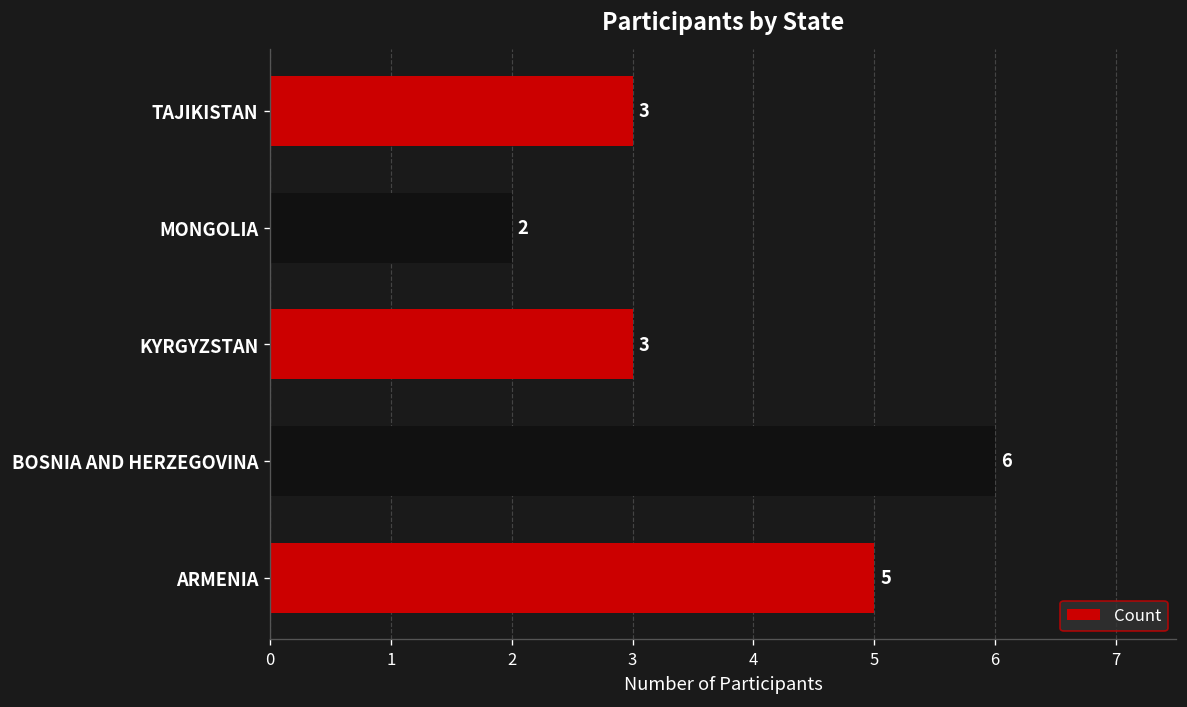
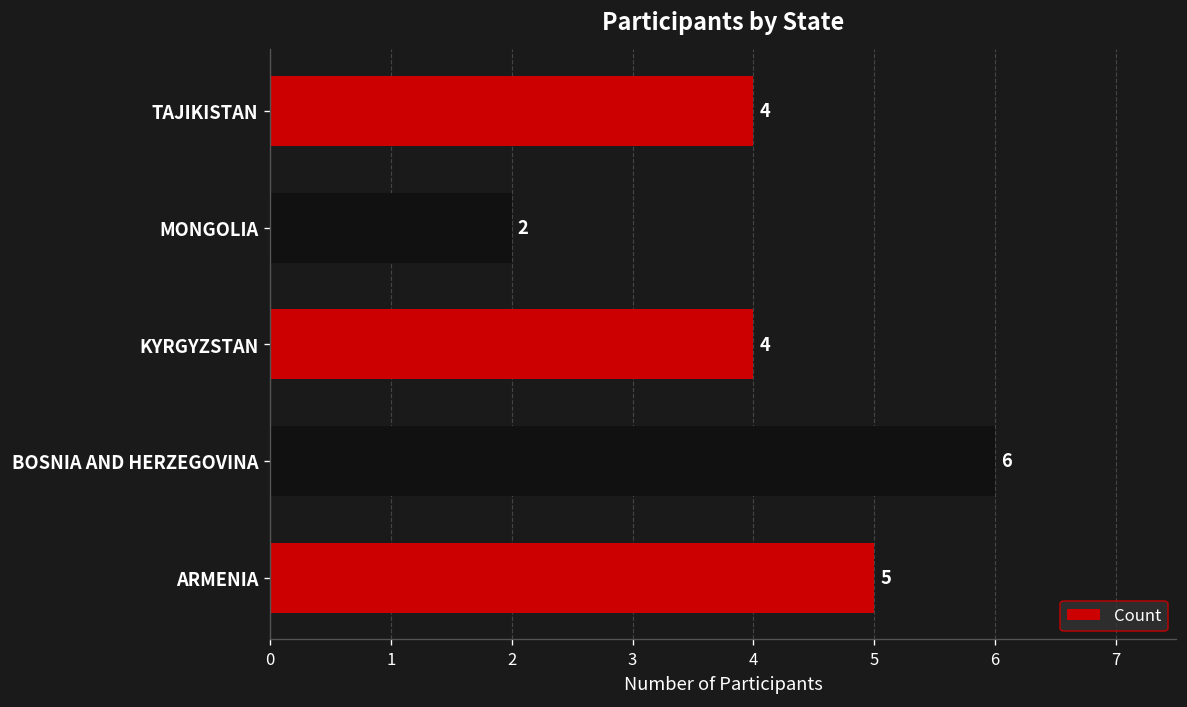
TAJIKISTAN: 3 -> 4
KYRGYZSTAN: 3 -> 4
